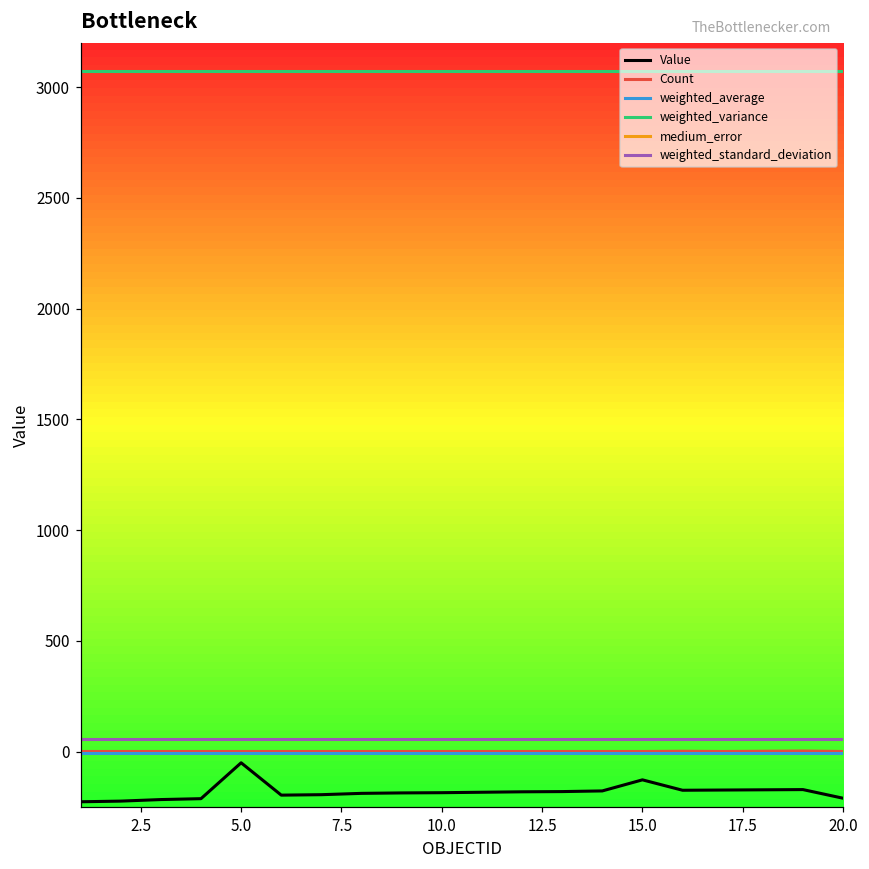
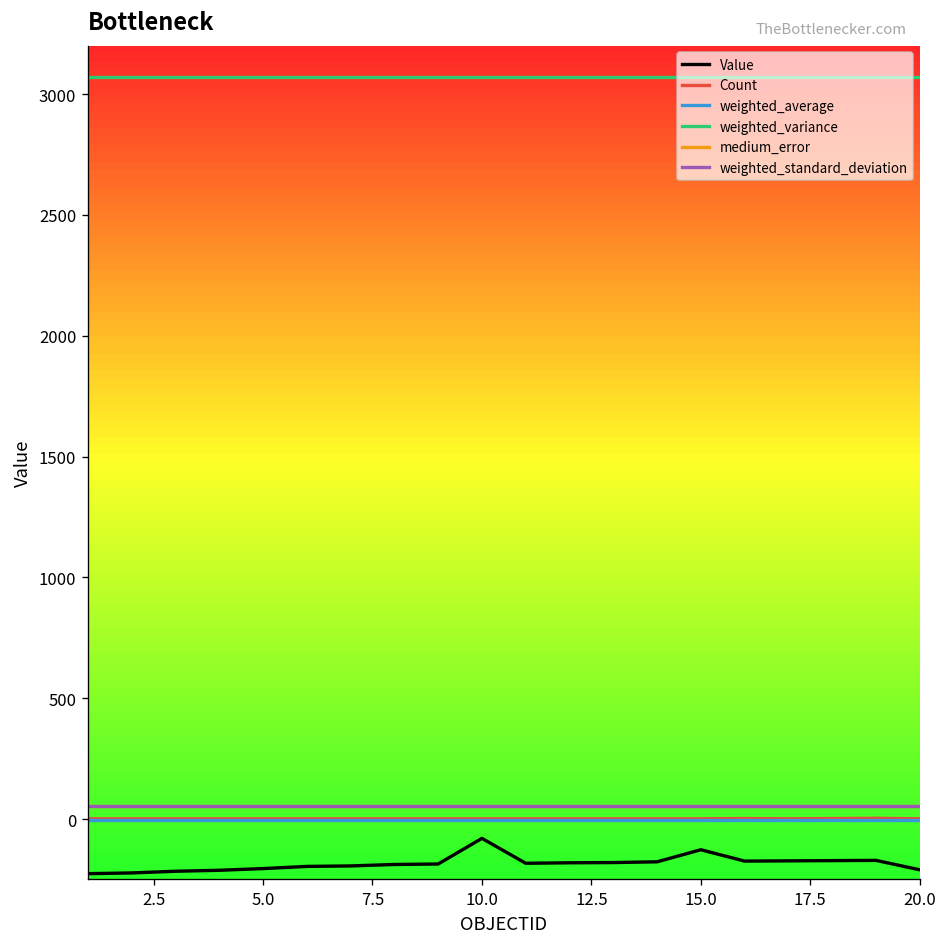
Value, 5.0: -50 -> -210
Value, 10.0: -190 -> -80
